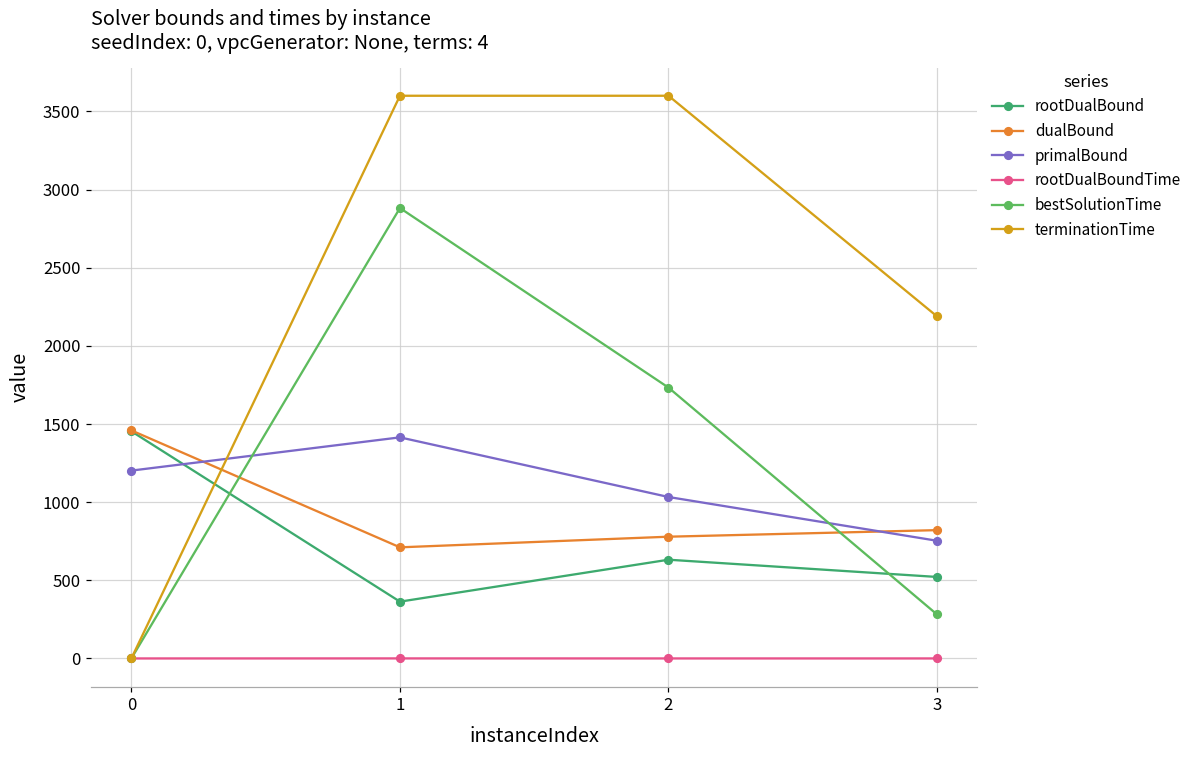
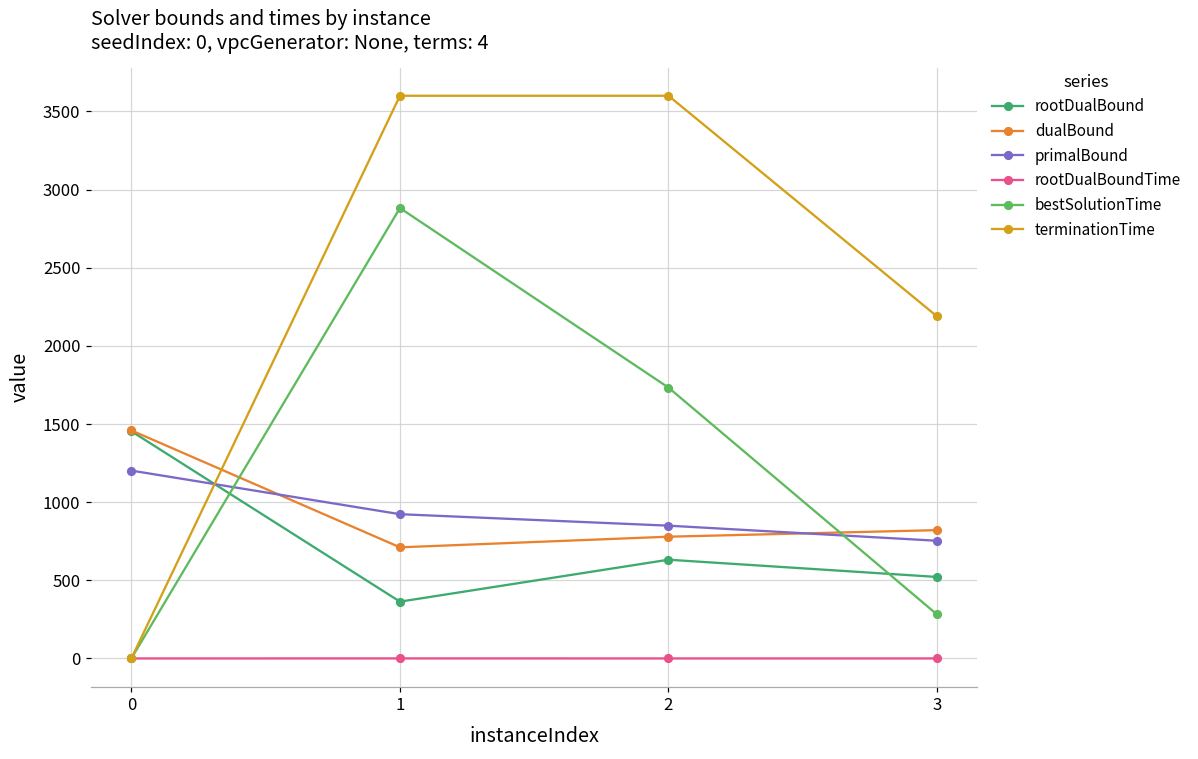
primalBound, 1: 1410 -> 920
primalBound, 2: 1030 -> 850
